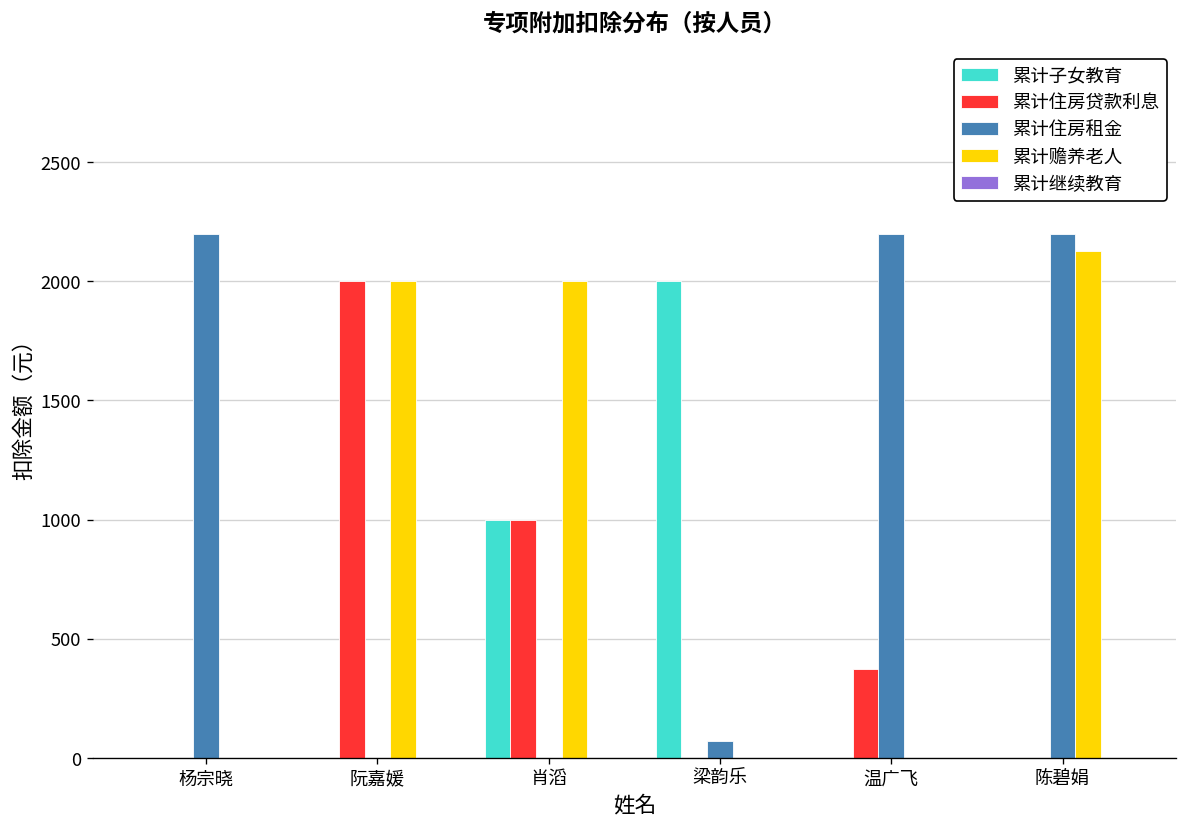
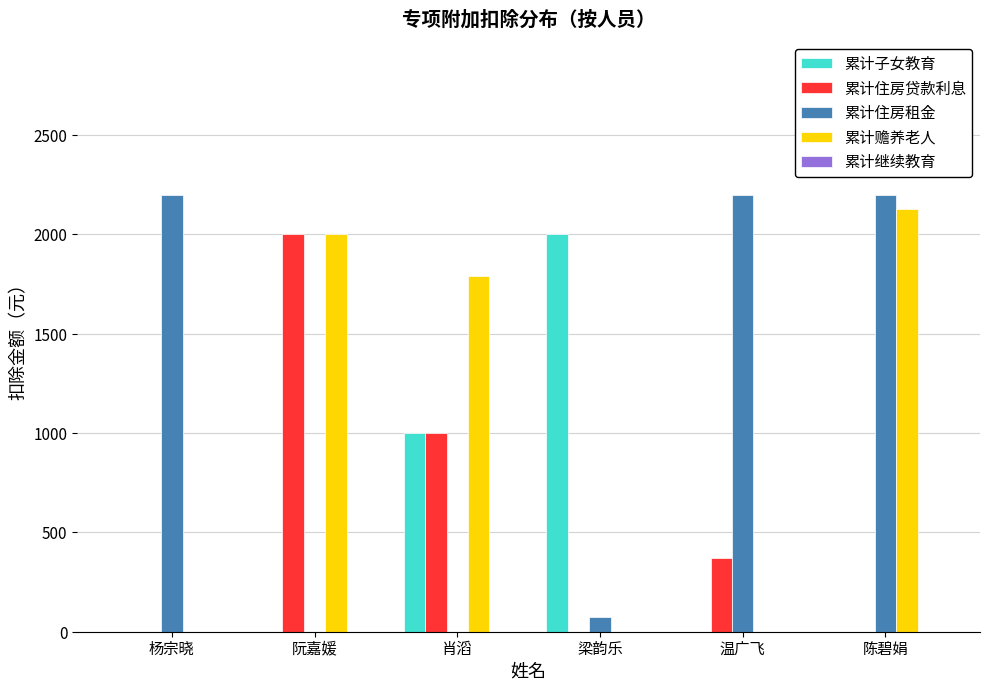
累计赡养老人, 肖滔: 2000 -> 1790
